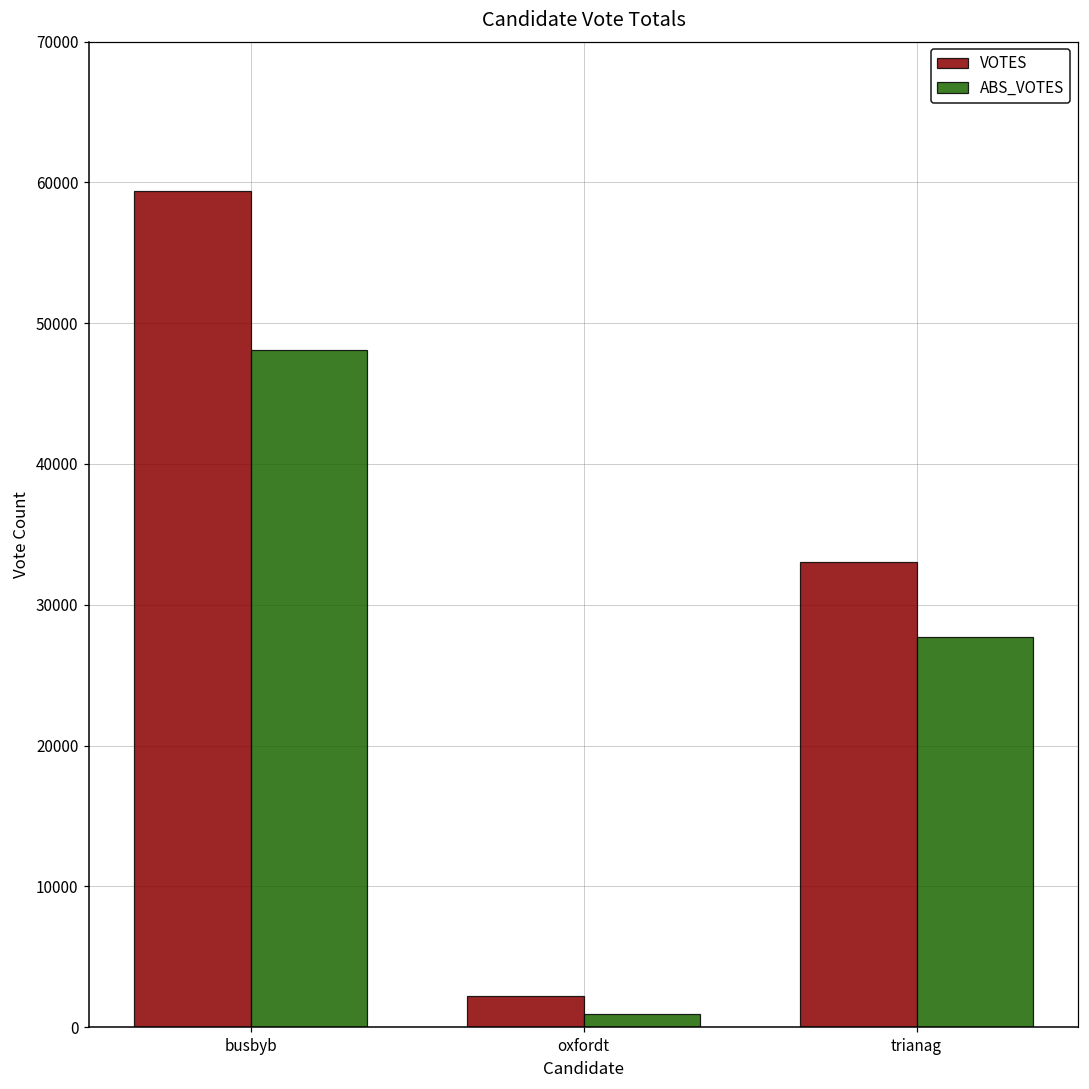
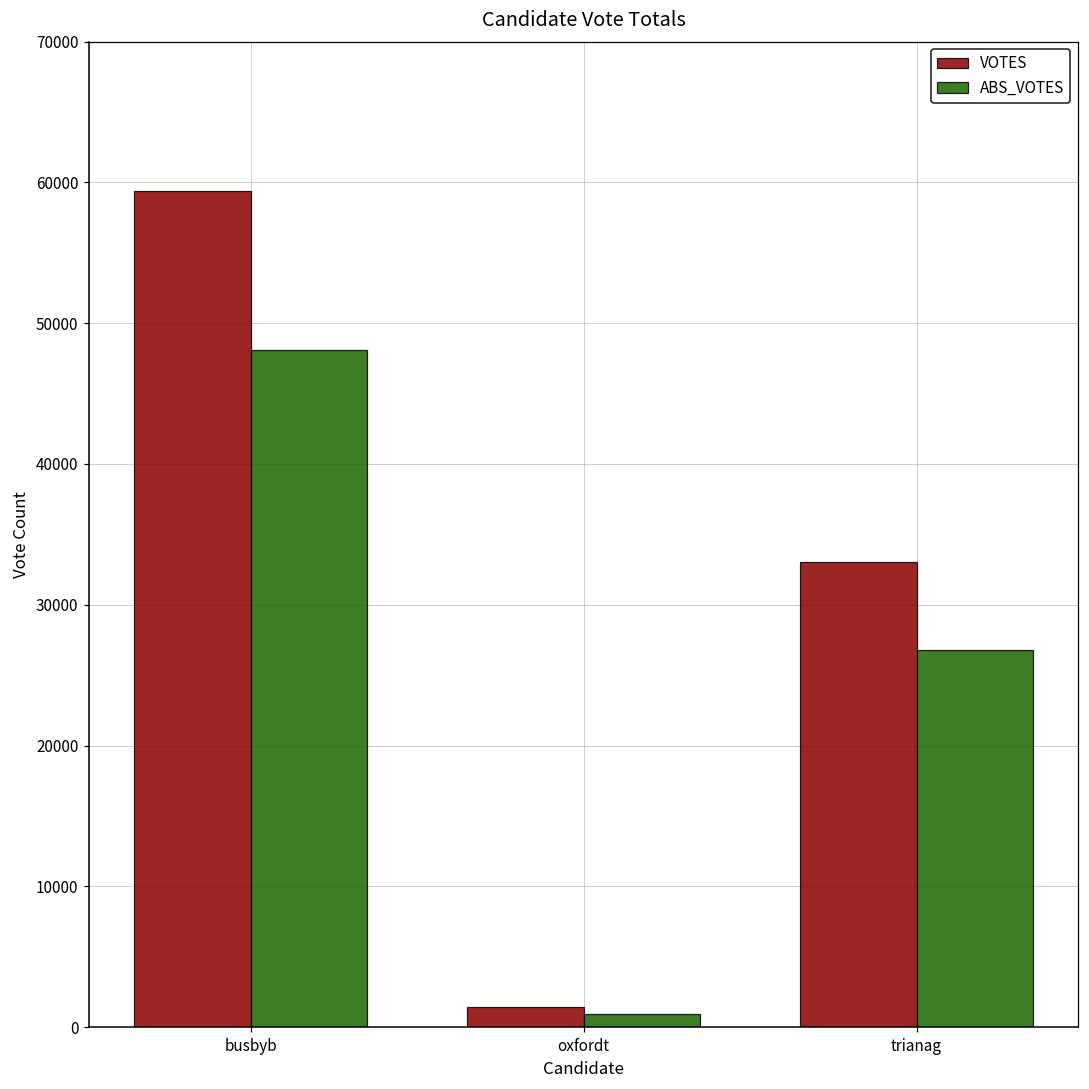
VOTES, oxfordt: 2200 -> 1400
ABS_VOTES, trianag: 27700 -> 26800
